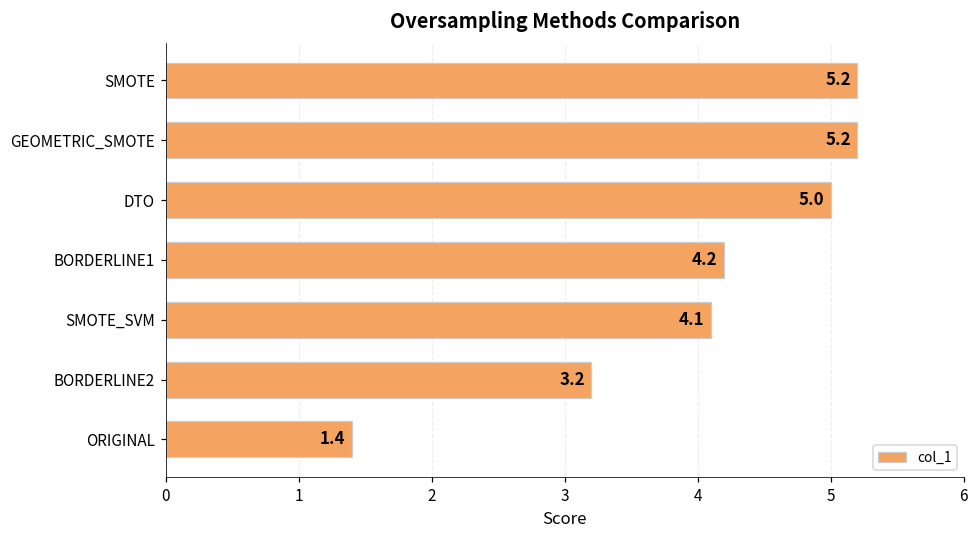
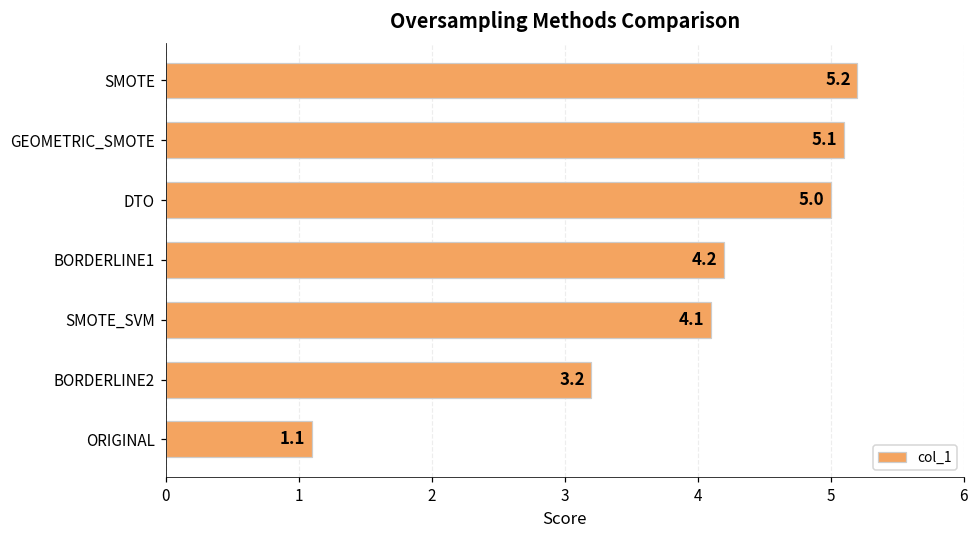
GEOMETRIC_SMOTE: 5.2 -> 5.1
ORIGINAL: 1.4 -> 1.1
